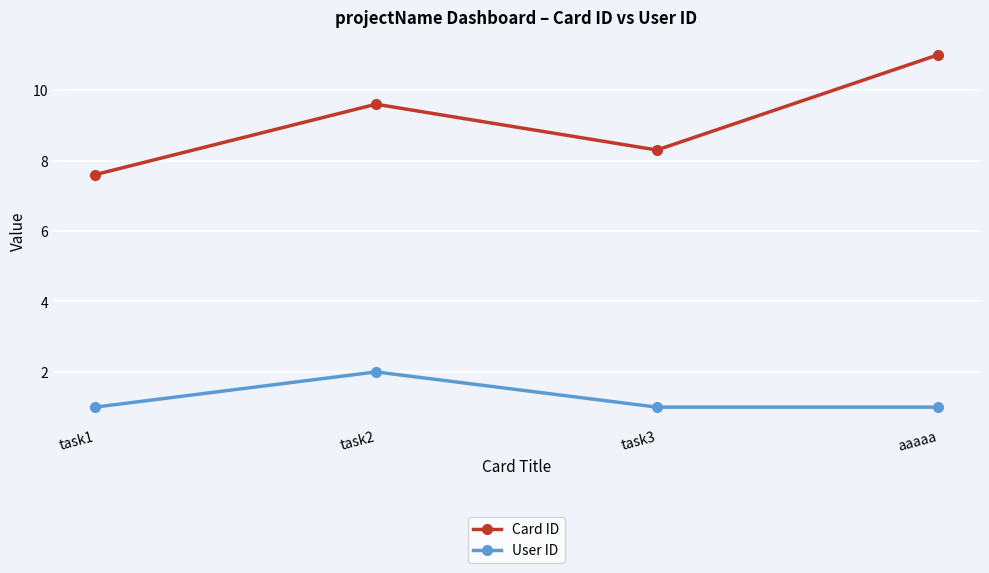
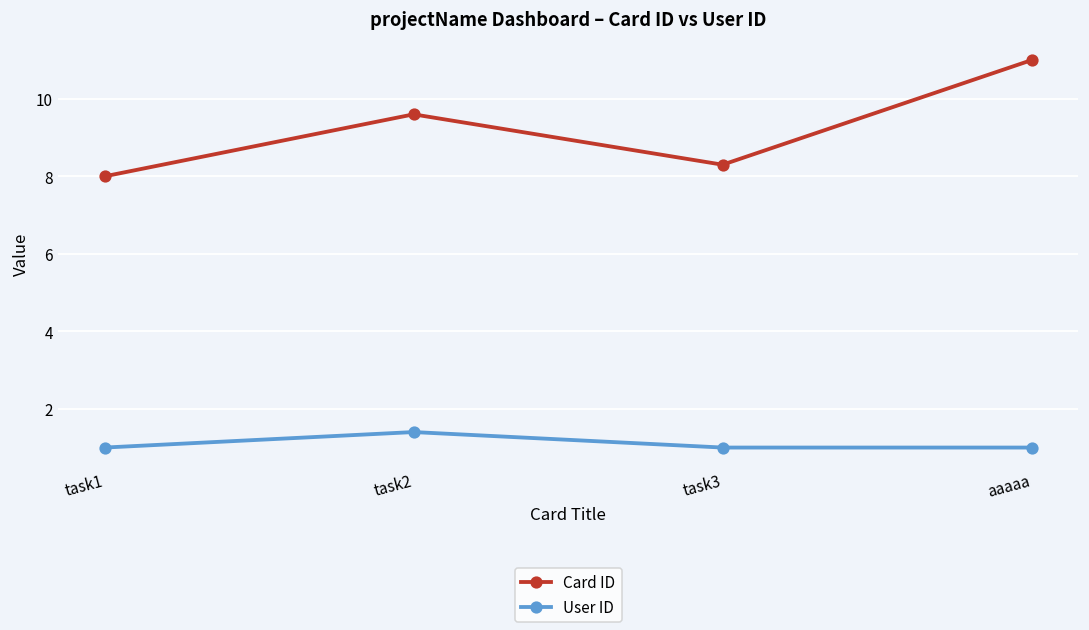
Card ID, task1: 7.6 -> 8.0
User ID, task2: 2.0 -> 1.4
